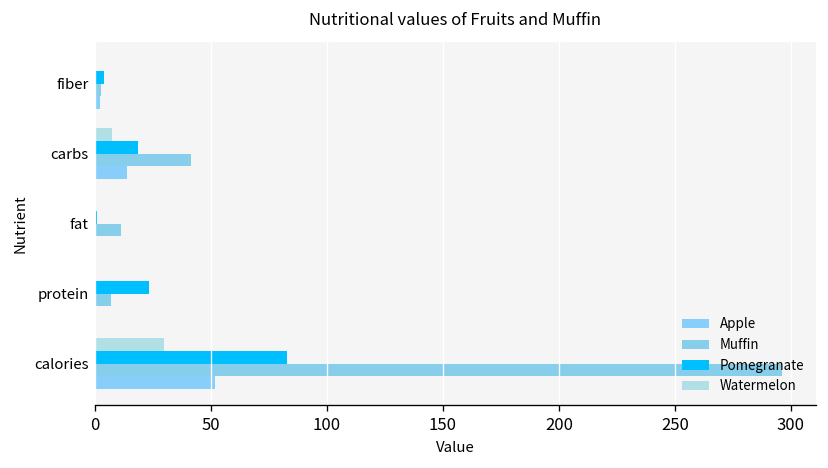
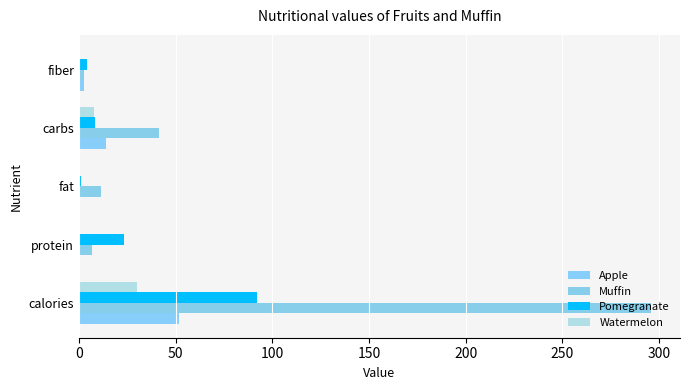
Pomegranate, carbs: 19 -> 8
Pomegranate, calories: 83 -> 92
